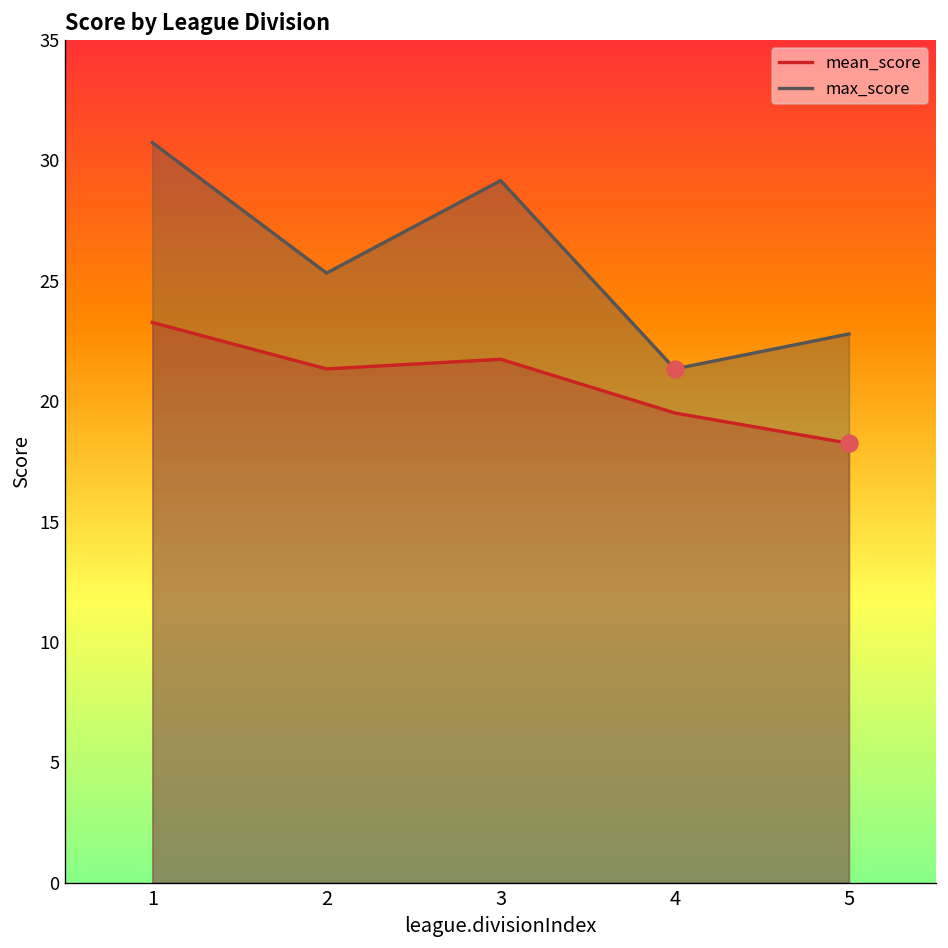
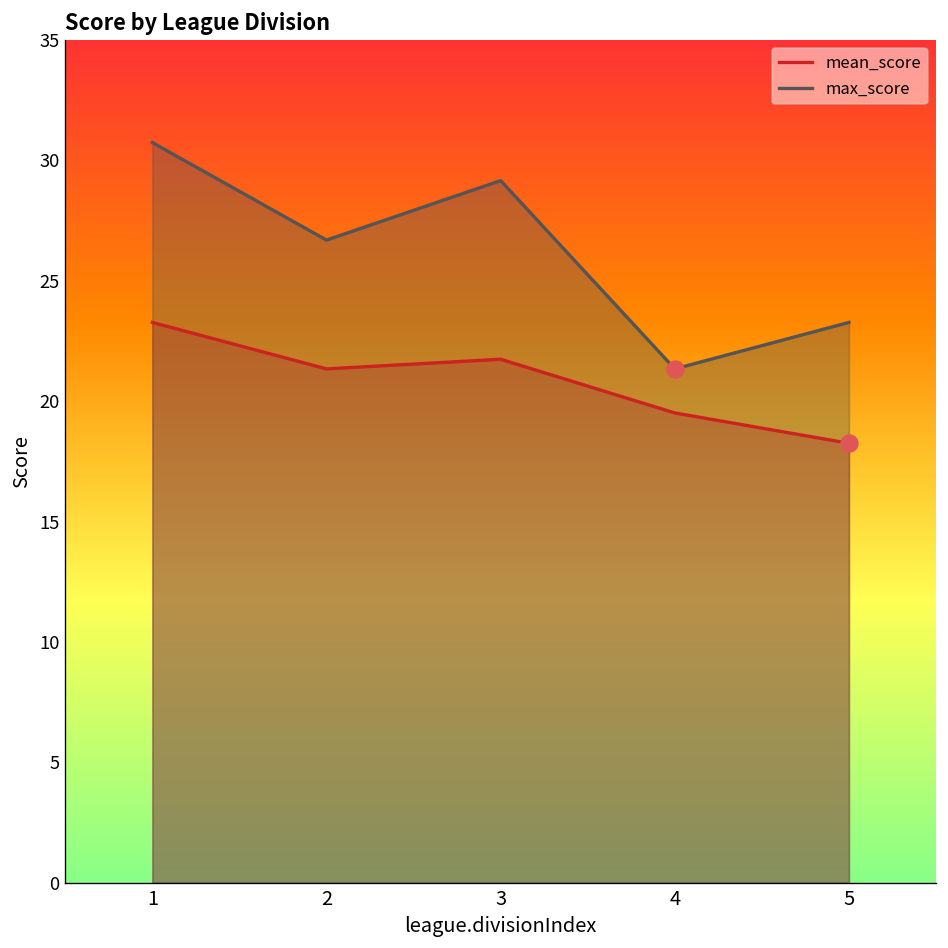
max_score, 2: 25.3 -> 26.7
max_score, 5: 22.8 -> 23.3
